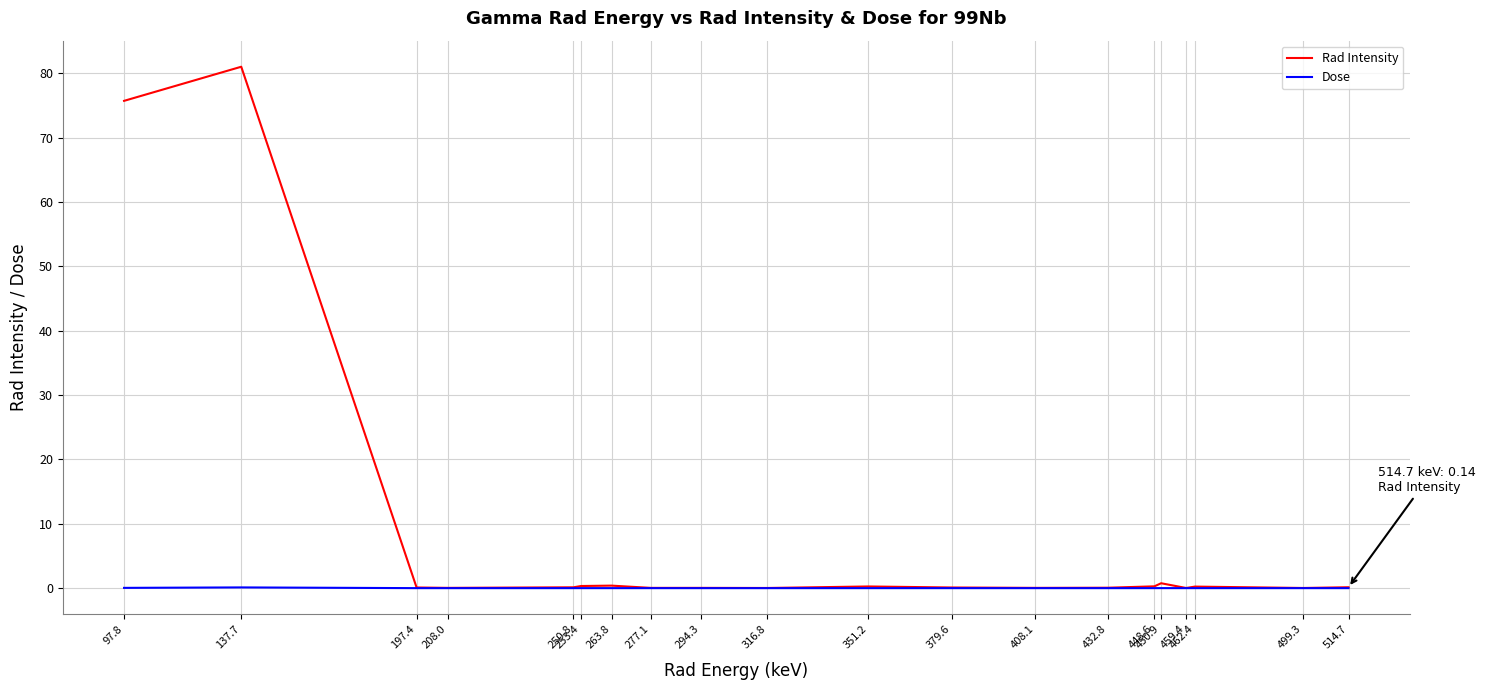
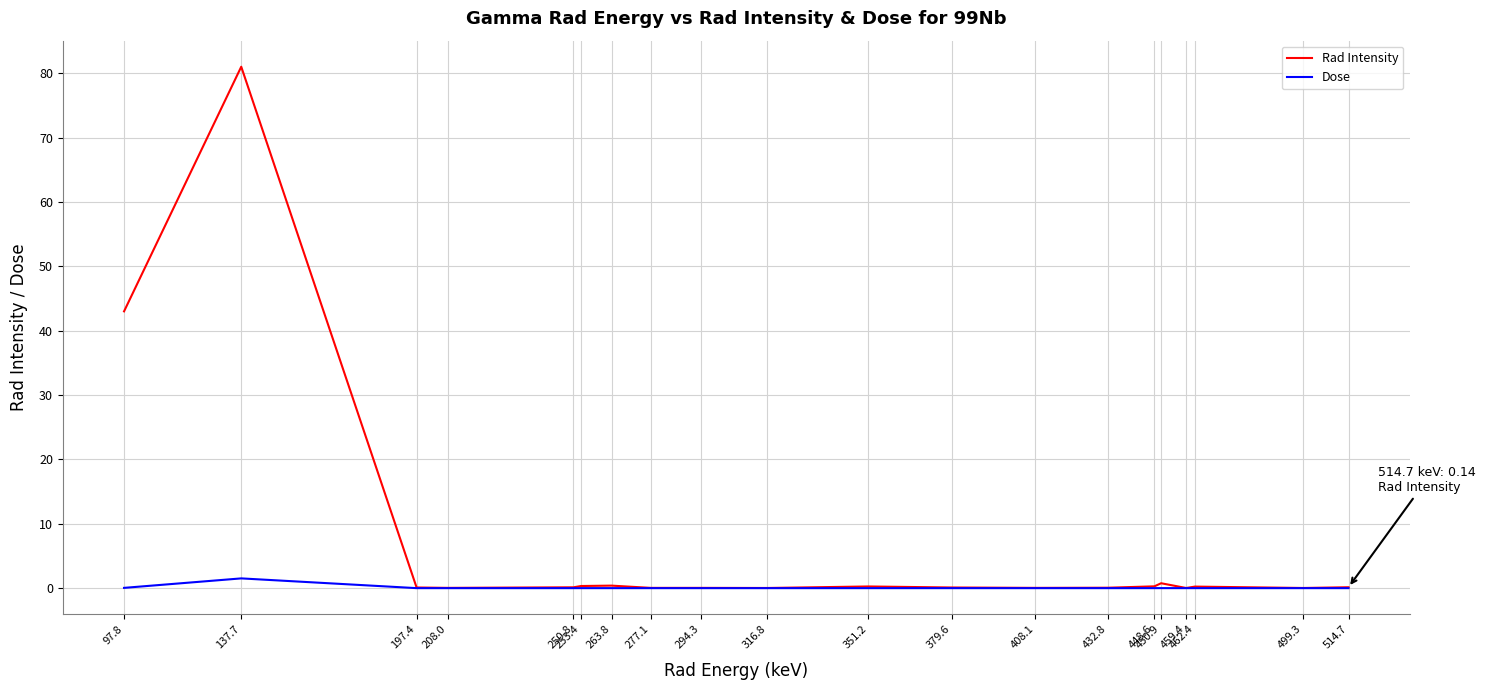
Rad Intensity, 97.8: 76 -> 43
Dose, 137.7: 0 -> 2
